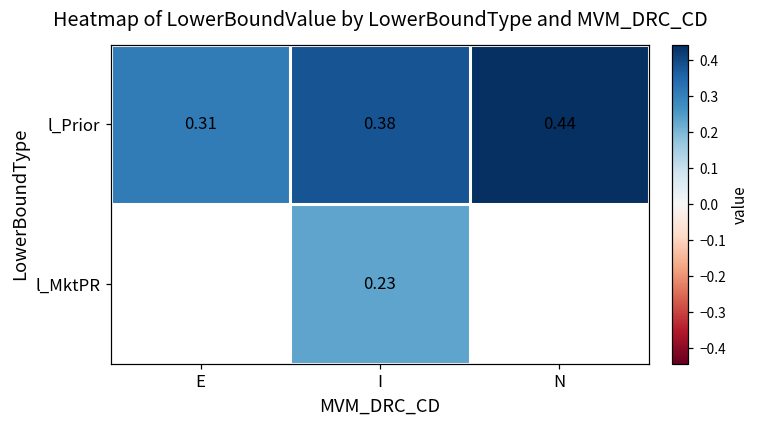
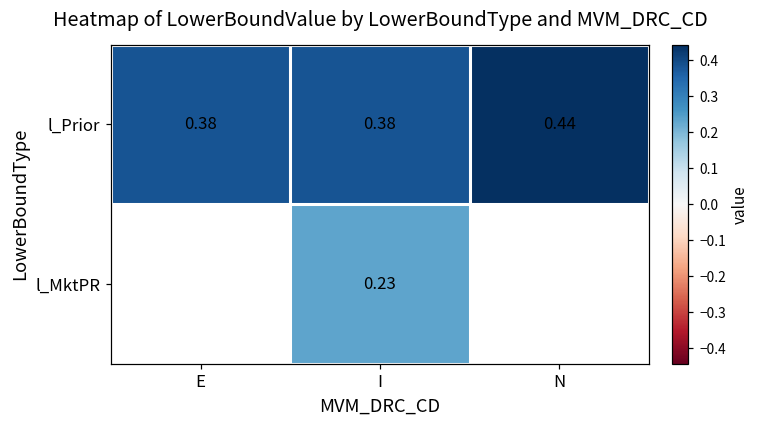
l_Prior, E: 0.31 -> 0.38
